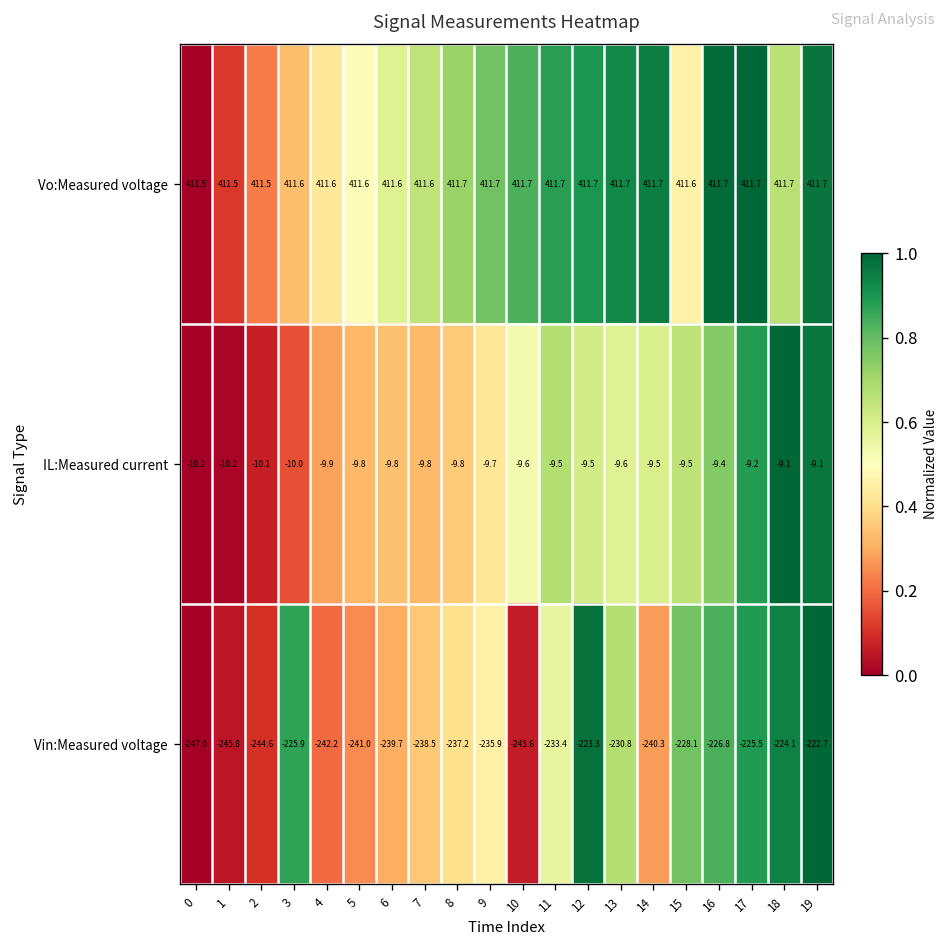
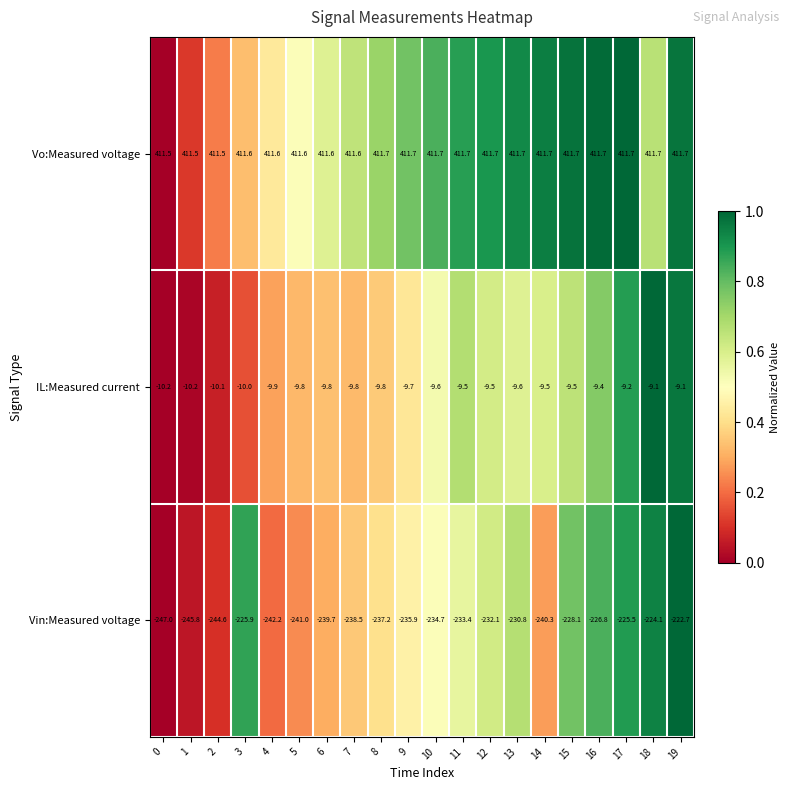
Vo:Measured voltage, 15: 411.6 -> 411.7
Vin:Measured voltage, 10: -245.6 -> -234.7
Vin:Measured voltage, 12: -223.3 -> -232.1
